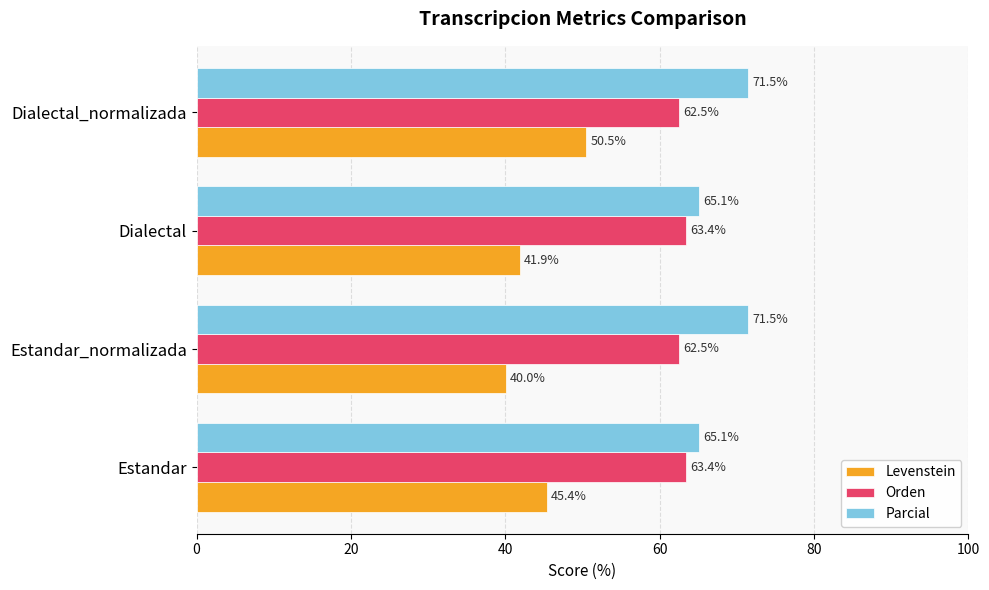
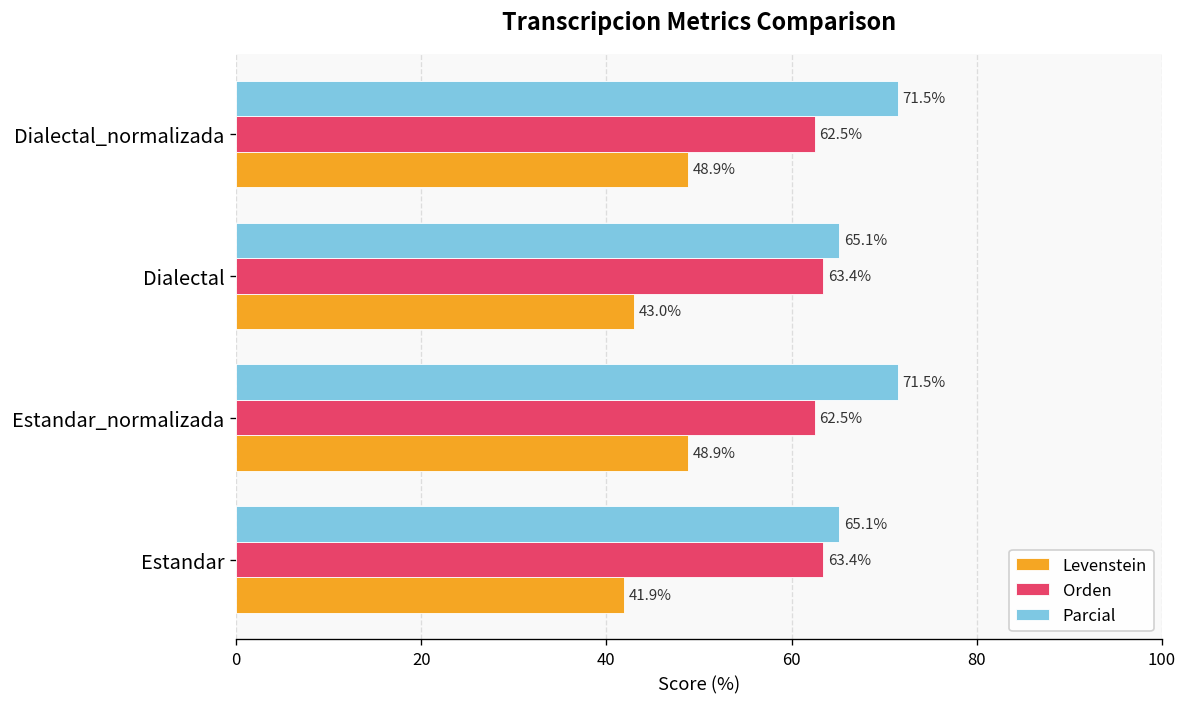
Levenstein, Dialectal_normalizada: 50.5% -> 48.9%
Levenstein, Dialectal: 41.9% -> 43.0%
Levenstein, Estandar_normalizada: 40.0% -> 48.9%
Levenstein, Estandar: 45.4% -> 41.9%
